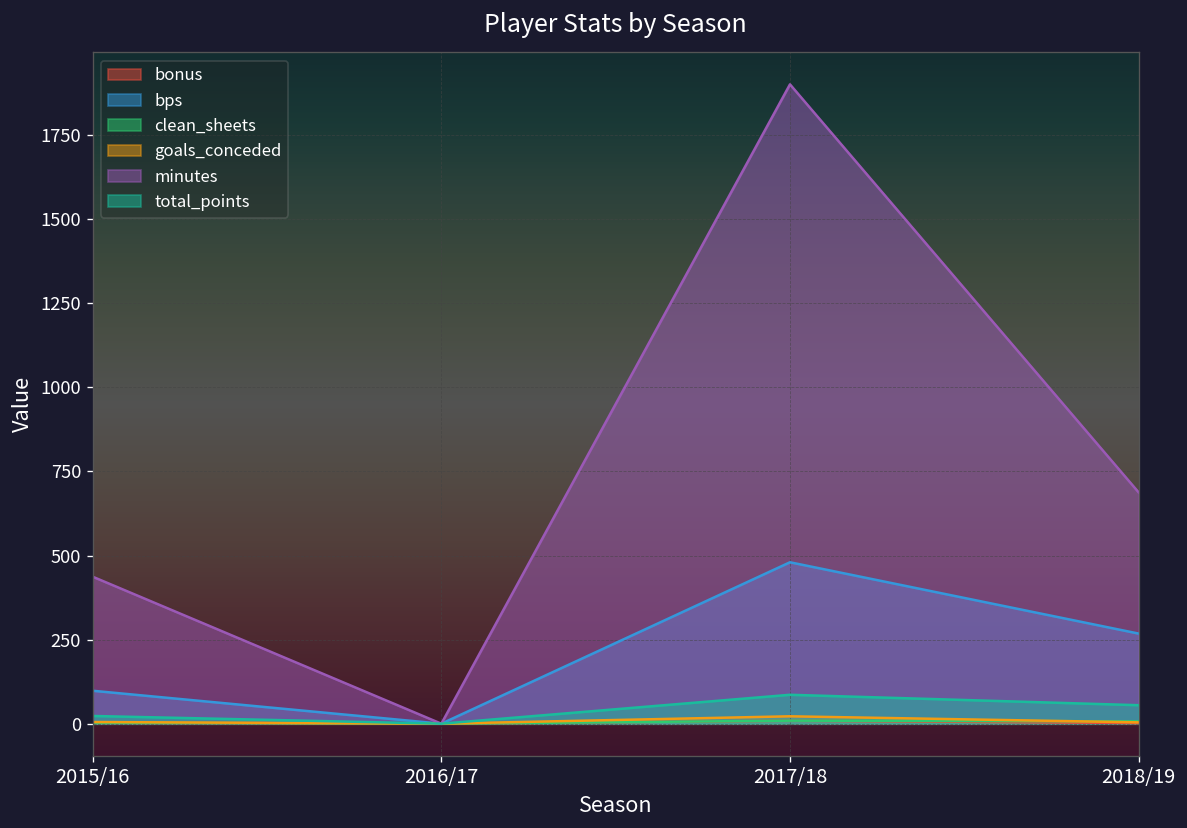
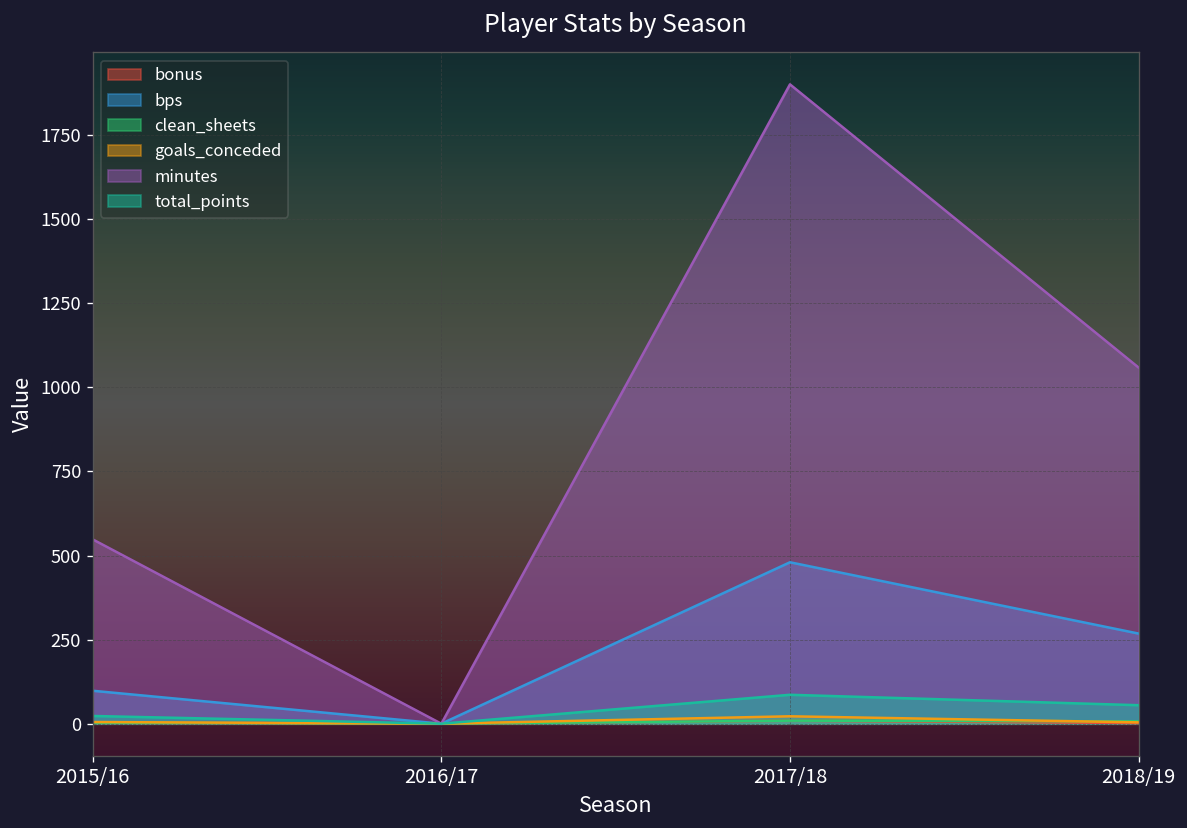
minutes, 2015/16: 440 -> 550
minutes, 2018/19: 690 -> 1060
